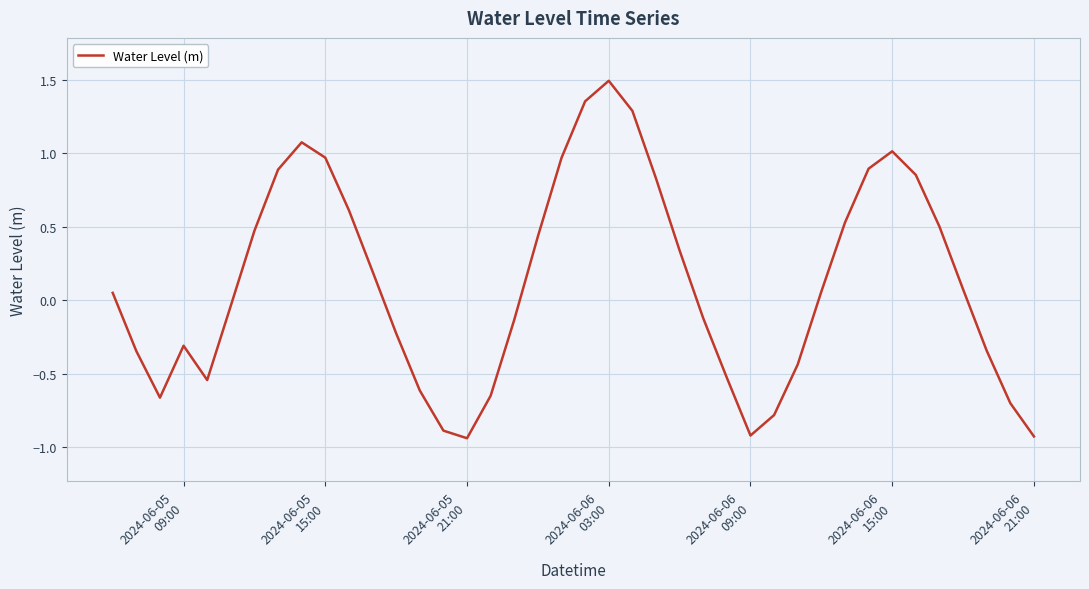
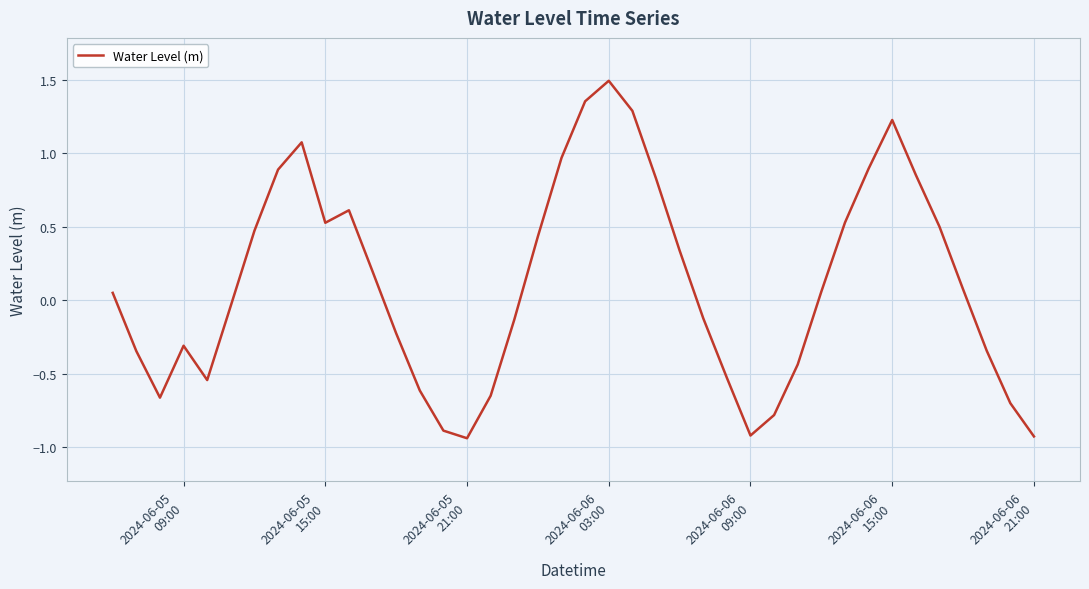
2024-06-05 15:00: 0.97 -> 0.53
2024-06-06 15:00: 1.01 -> 1.22
